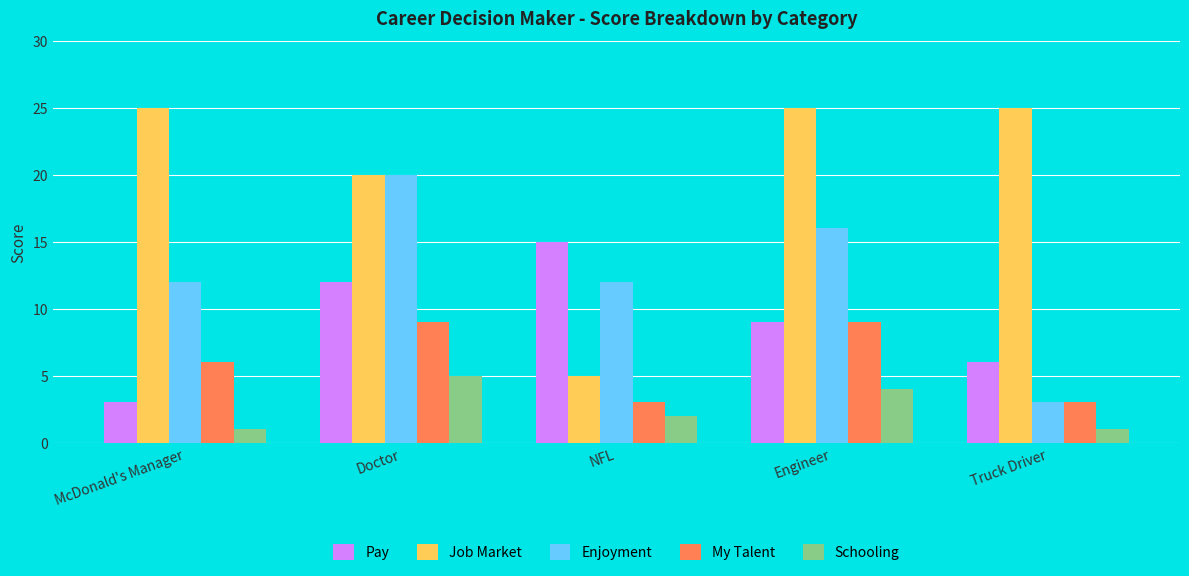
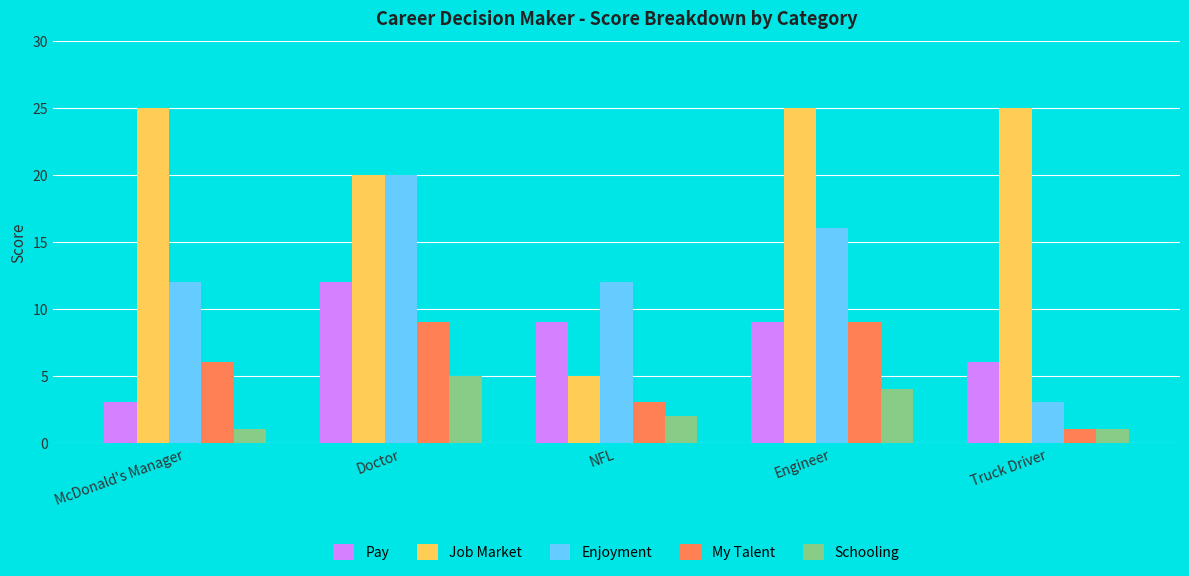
Pay, NFL: 15 -> 9
My Talent, Truck Driver: 3 -> 1
